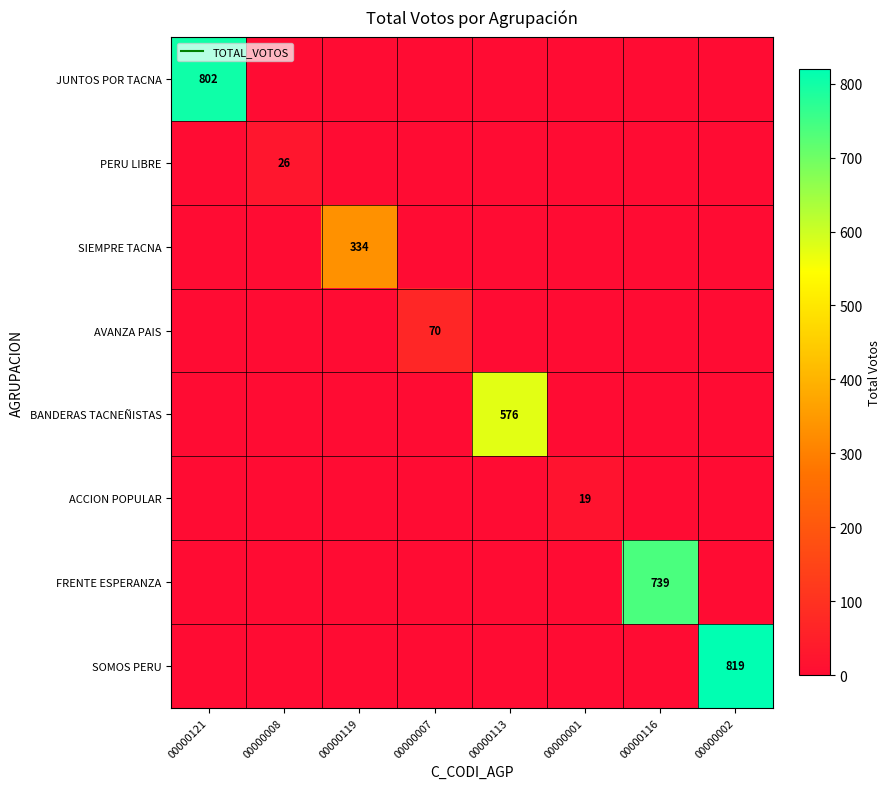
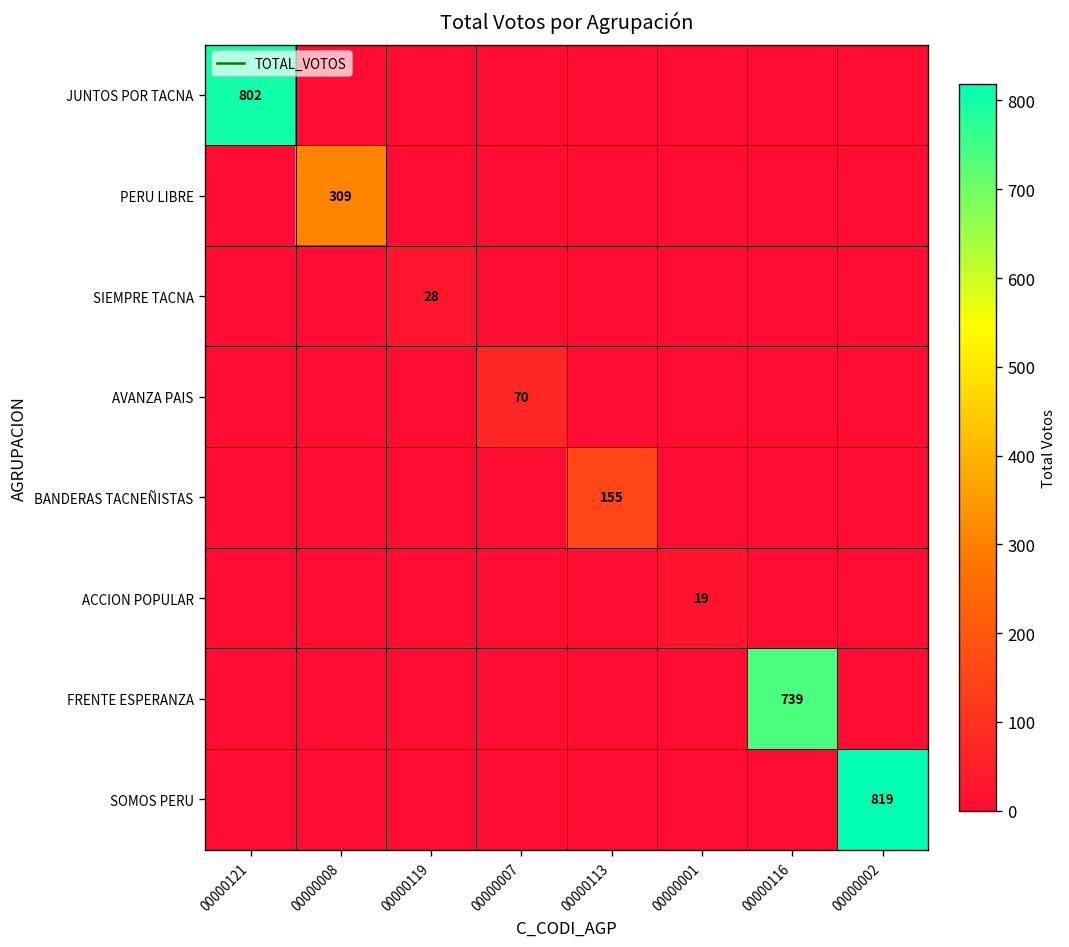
PERU LIBRE, 00000008: 26 -> 309
SIEMPRE TACNA, 00000119: 334 -> 28
BANDERAS TACNEÑISTAS, 00000113: 576 -> 155
